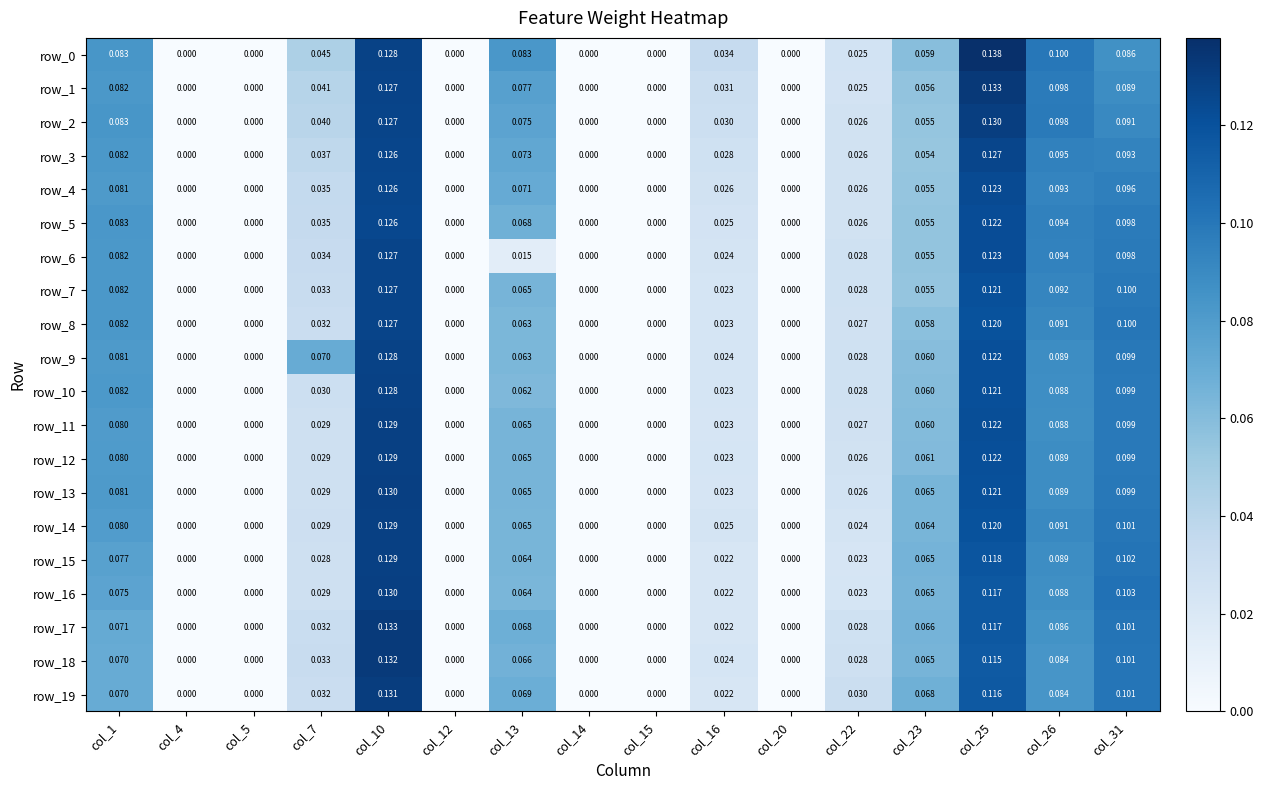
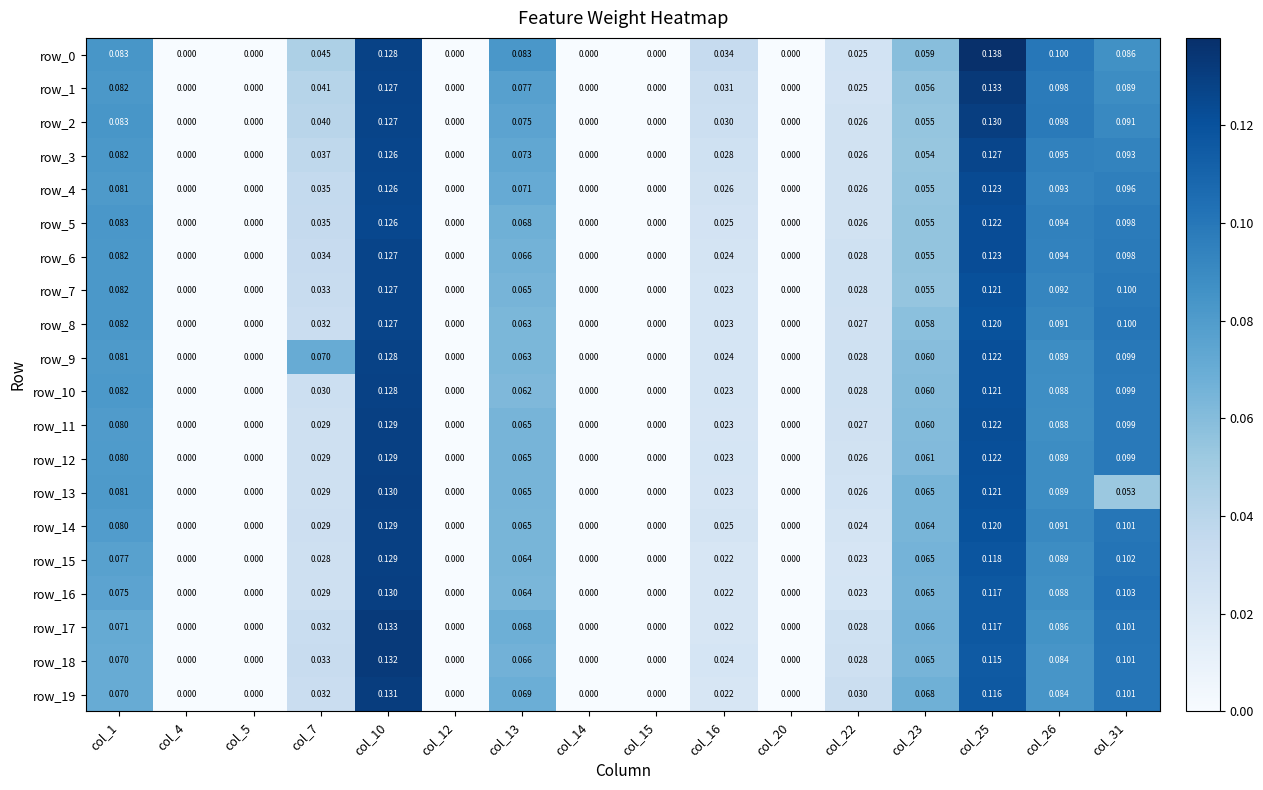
row_6, col_13: 0.015 -> 0.066
row_13, col_31: 0.099 -> 0.053
